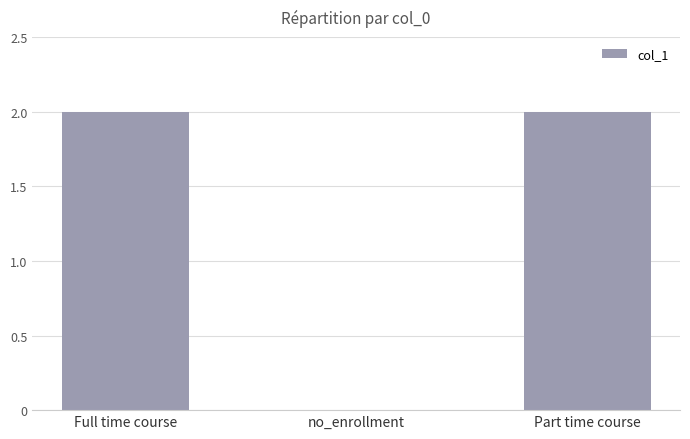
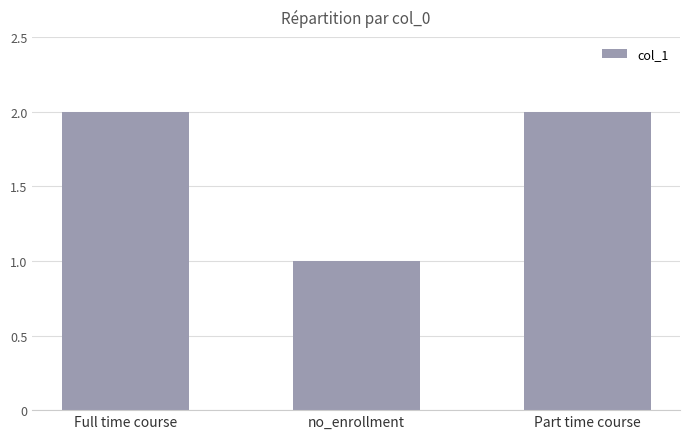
no_enrollment: 0 -> 1
